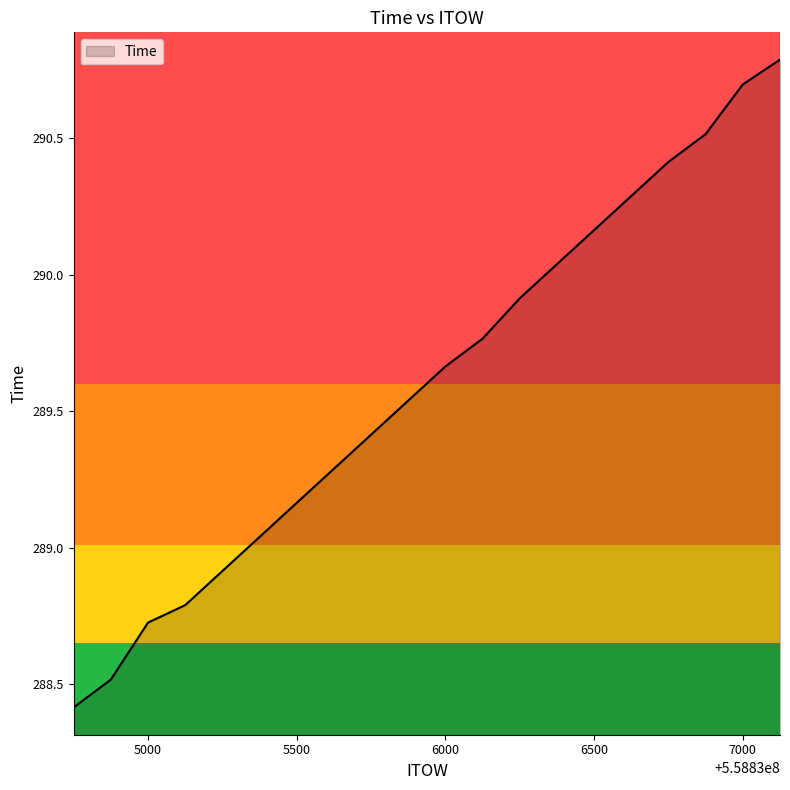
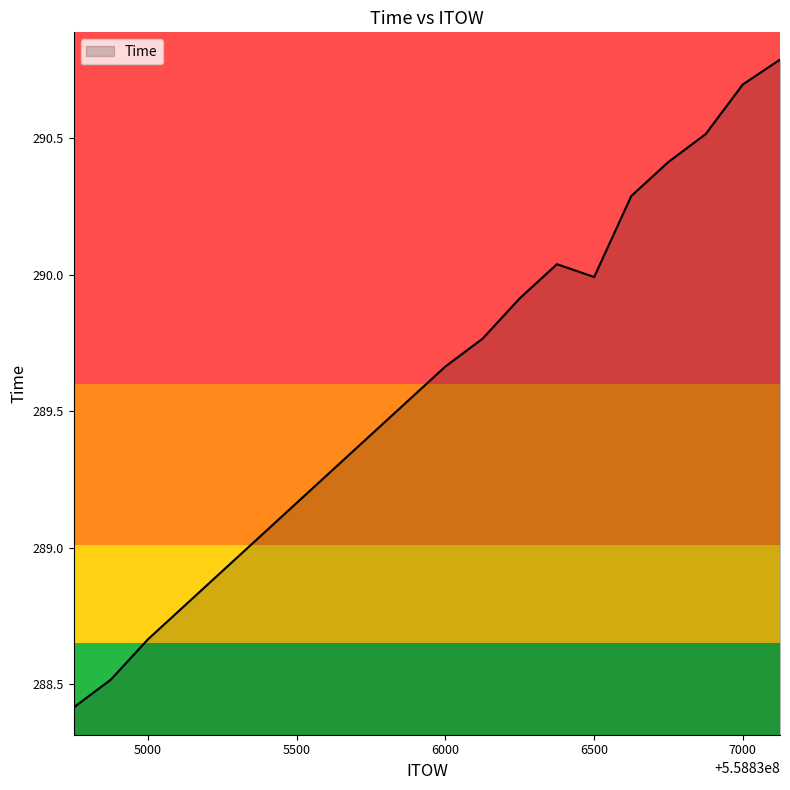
5000: 288.73 -> 288.66
6500: 290.16 -> 289.99
